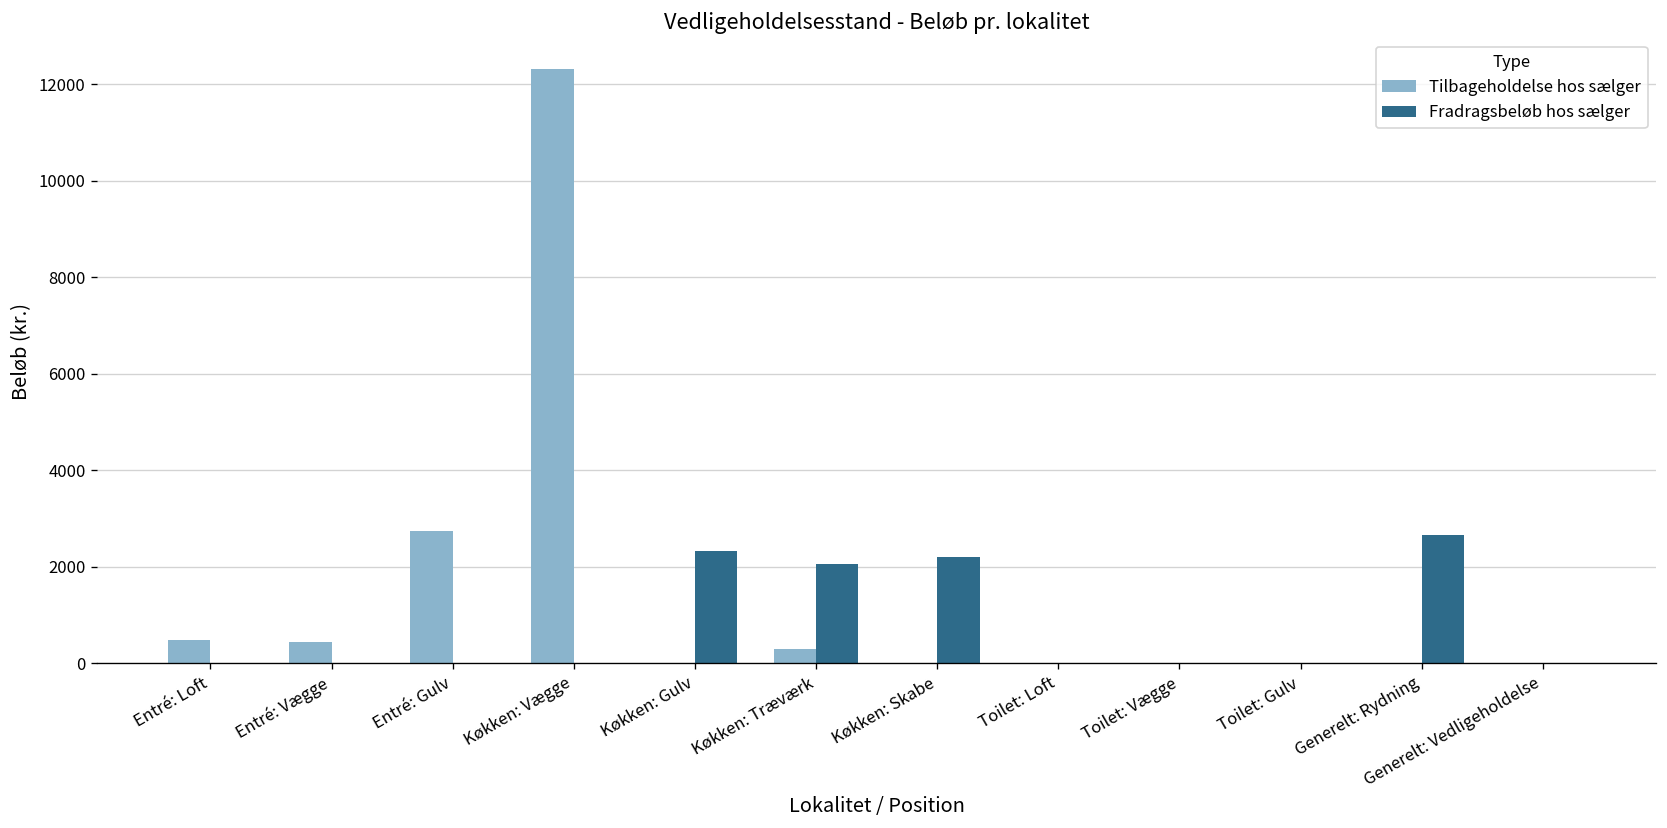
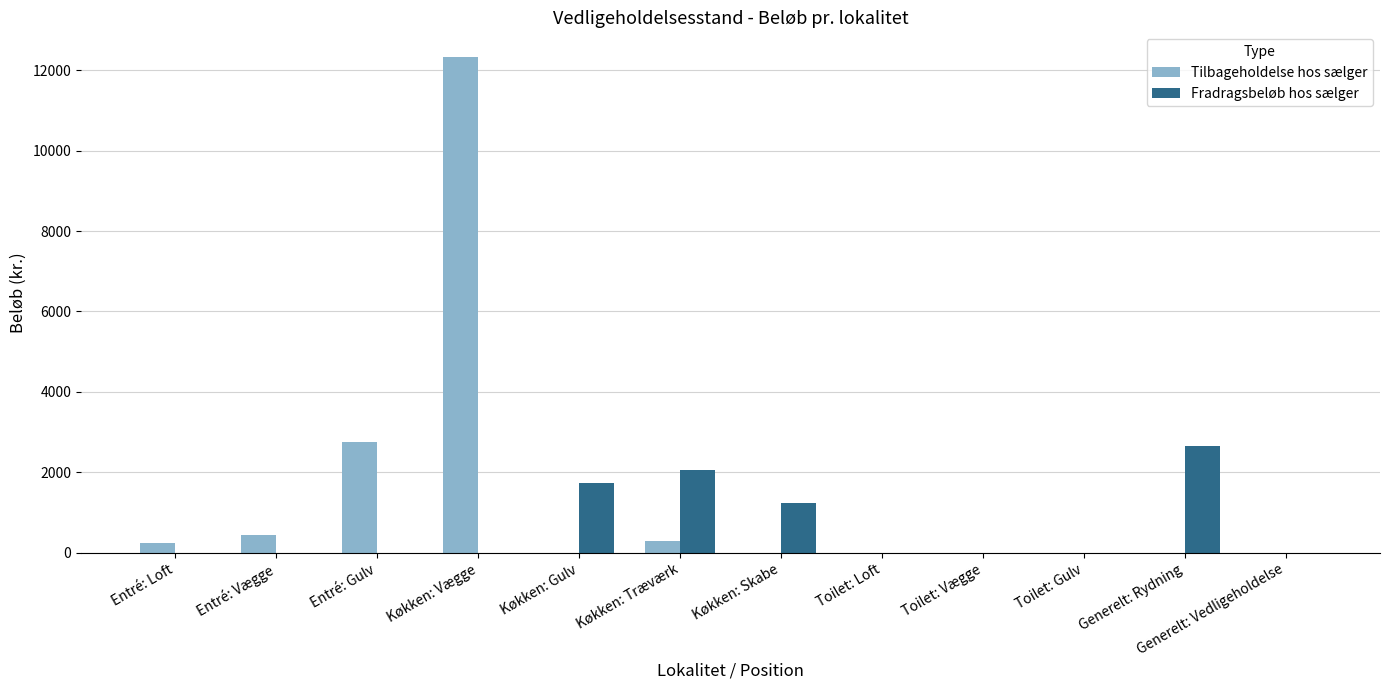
Tilbageholdelse hos sælger, Entré: Loft: 500 -> 200
Fradragsbeløb hos sælger, Køkken: Gulv: 2300 -> 1700
Fradragsbeløb hos sælger, Køkken: Skabe: 2200 -> 1200
